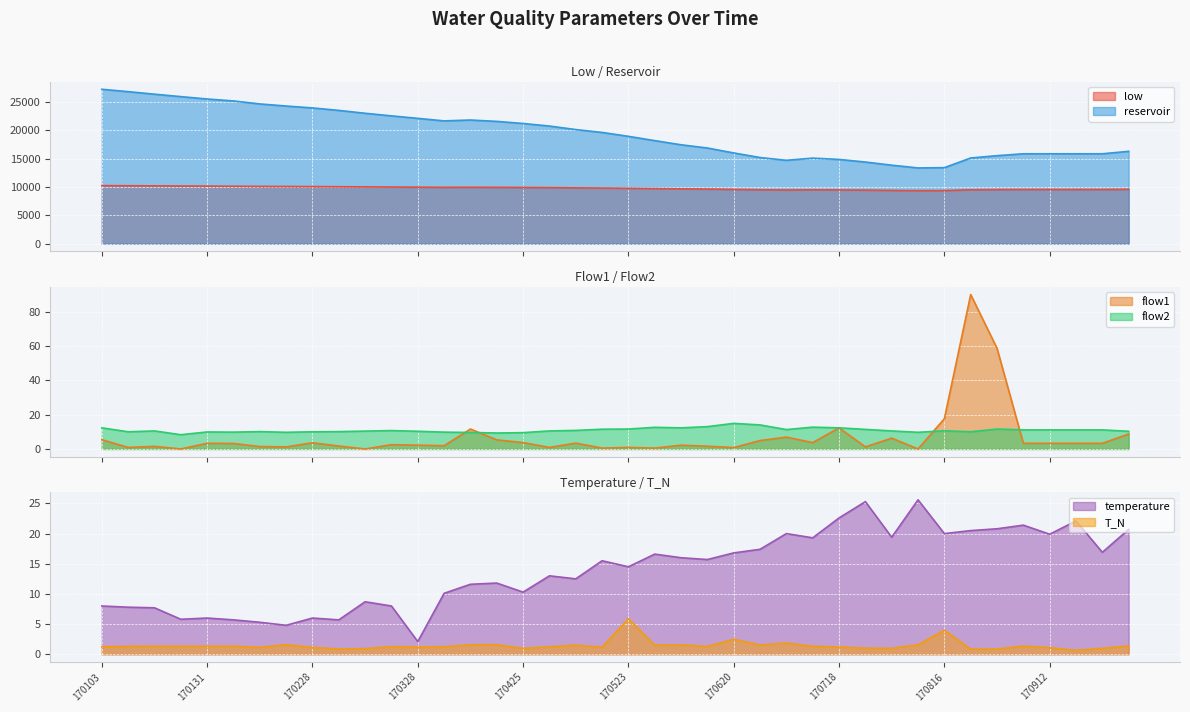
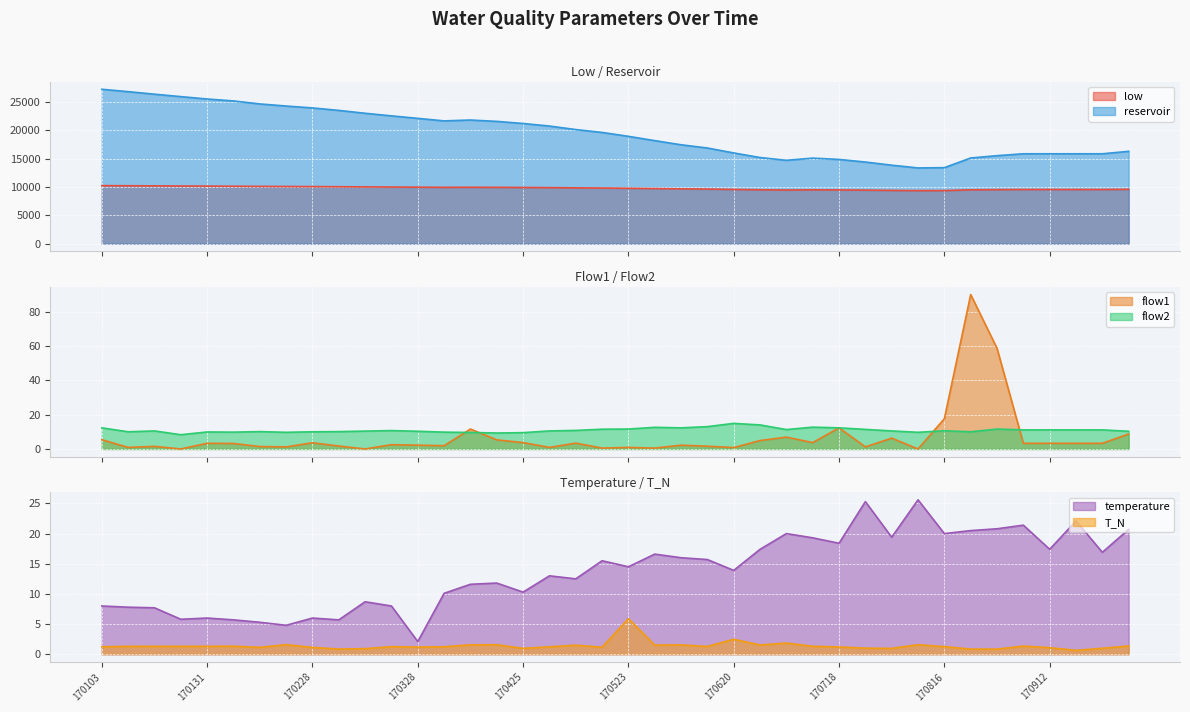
Temperature / T_N, temperature, 170620: 17 -> 14
Temperature / T_N, temperature, 170718: 23 -> 18
Temperature / T_N, T_N, 170816: 4 -> 1
Temperature / T_N, temperature, 170912: 20 -> 17
